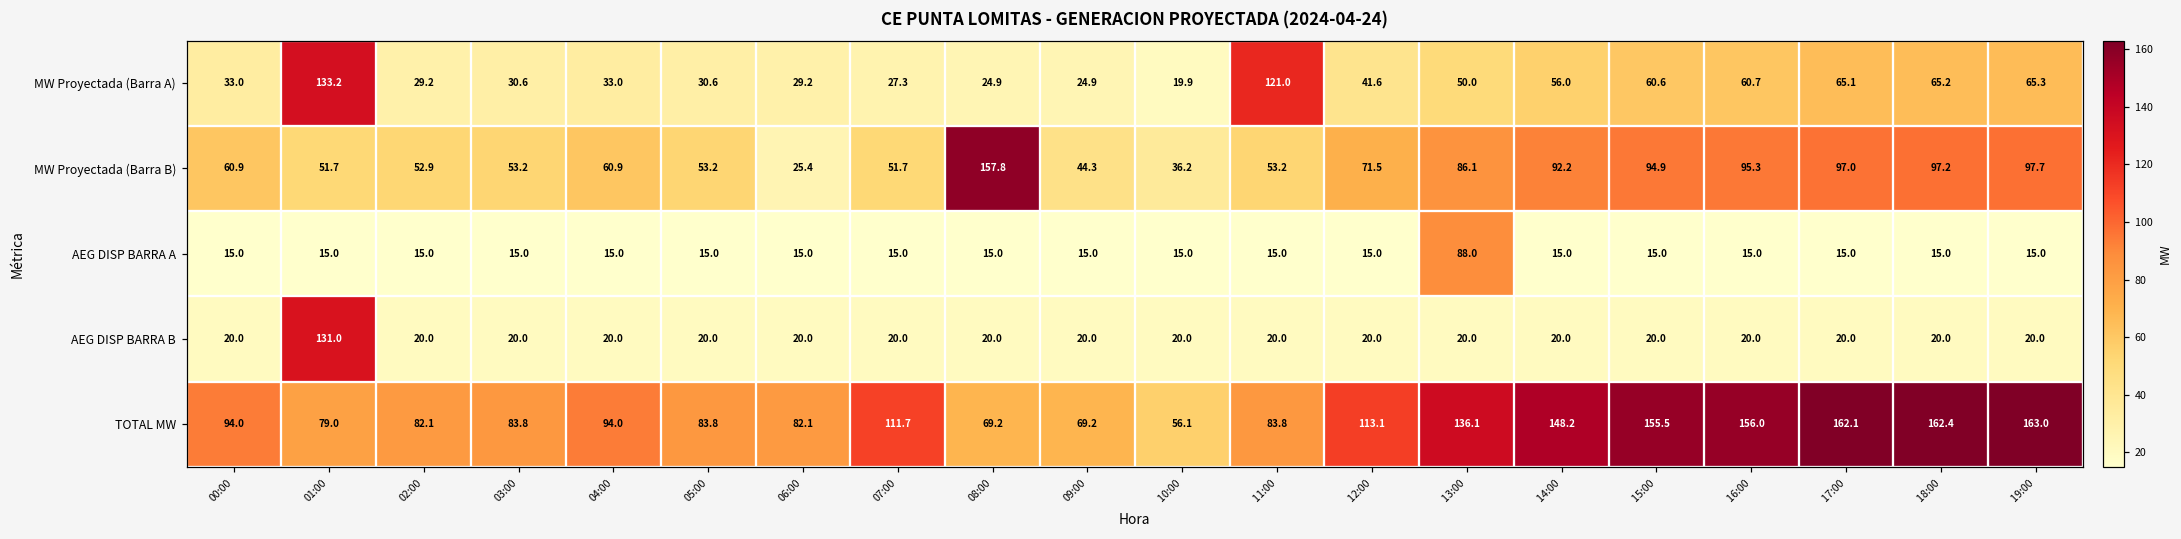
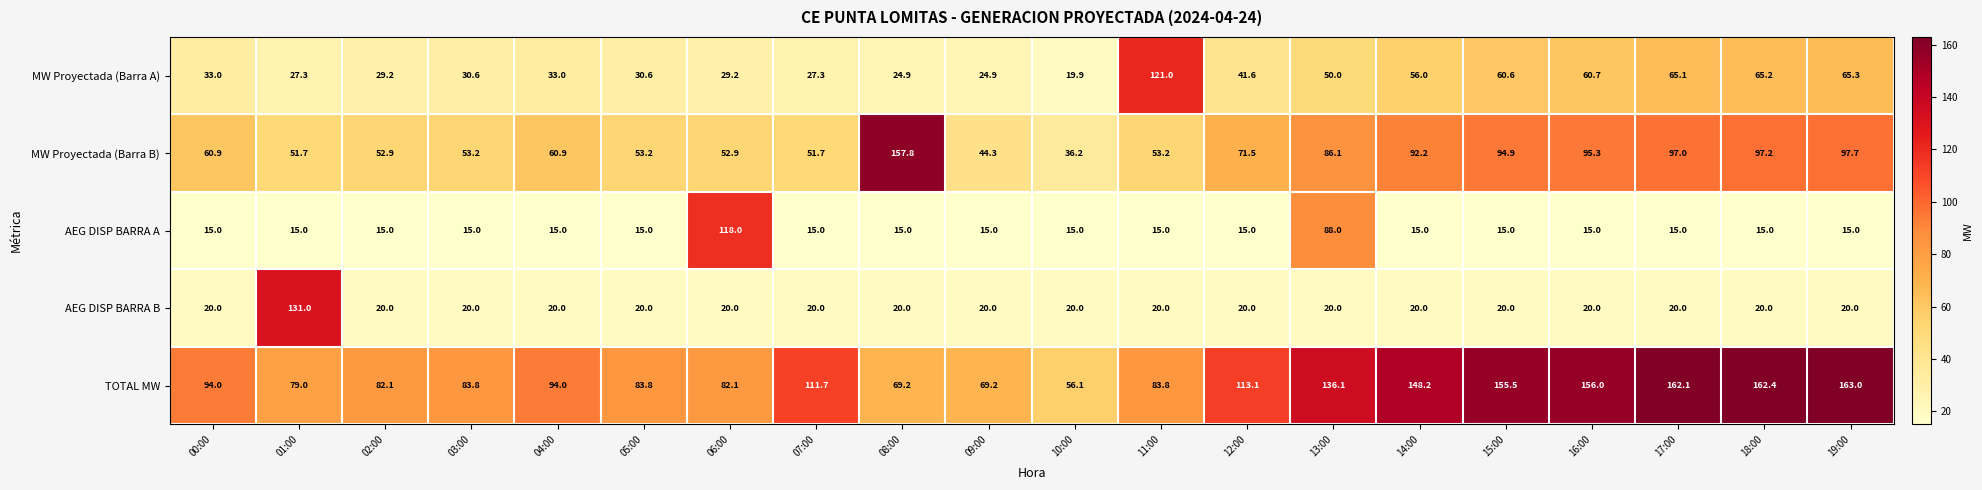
MW Proyectada (Barra A), 01:00: 133.2 -> 27.3
MW Proyectada (Barra B), 06:00: 25.4 -> 52.9
AEG DISP BARRA A, 06:00: 15.0 -> 118.0
